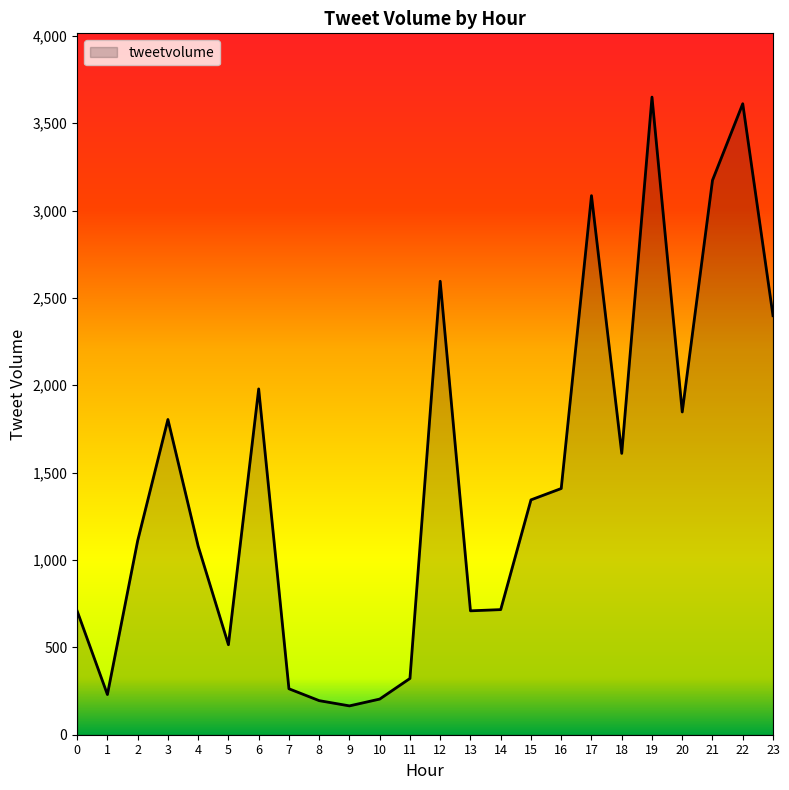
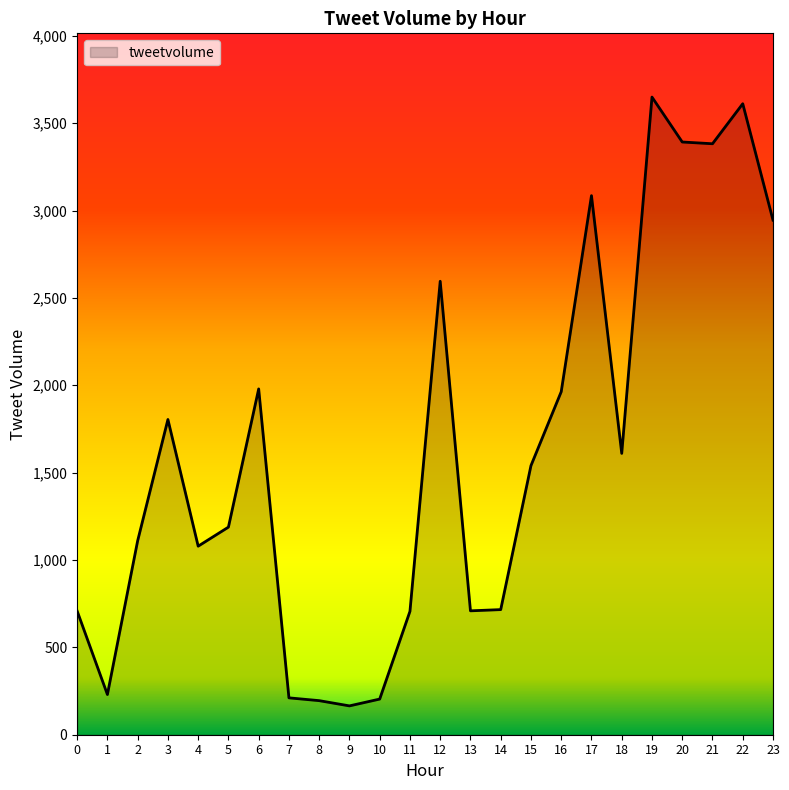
5: 520 -> 1,190
7: 260 -> 210
11: 320 -> 710
15: 1,340 -> 1,540
16: 1,410 -> 1,960
20: 1,850 -> 3,390
21: 3,170 -> 3,380
23: 2,400 -> 2,950
